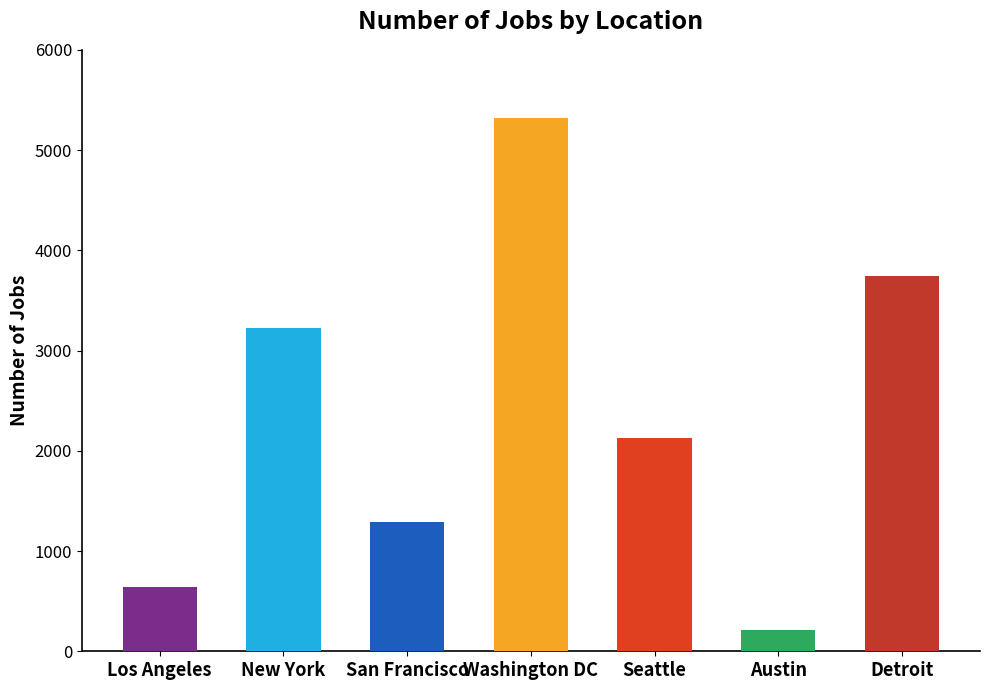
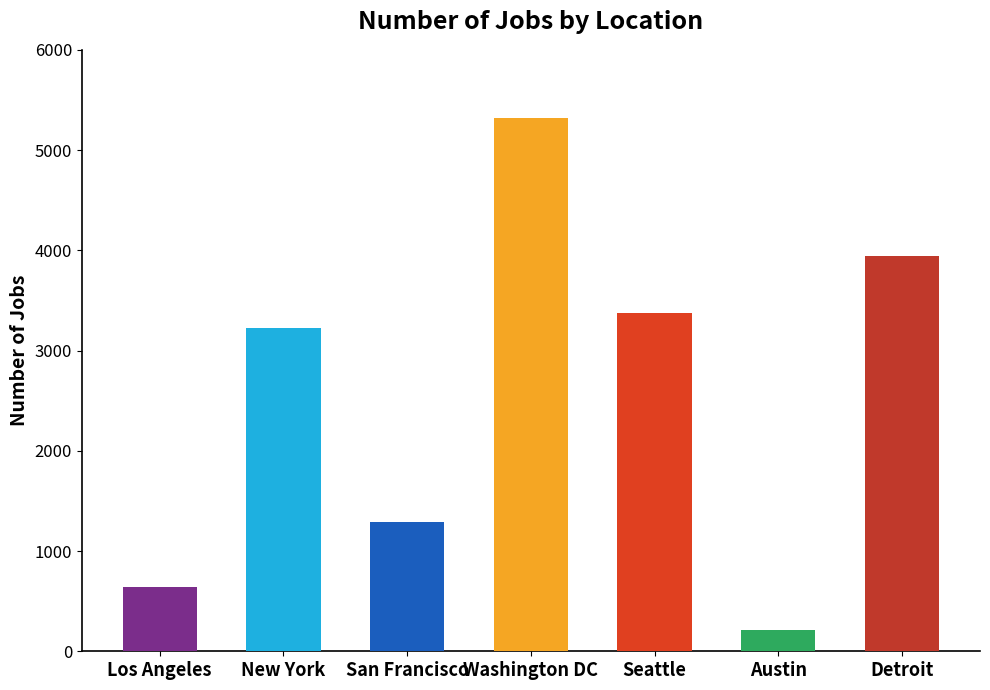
Seattle: 2130 -> 3380
Detroit: 3750 -> 3950
